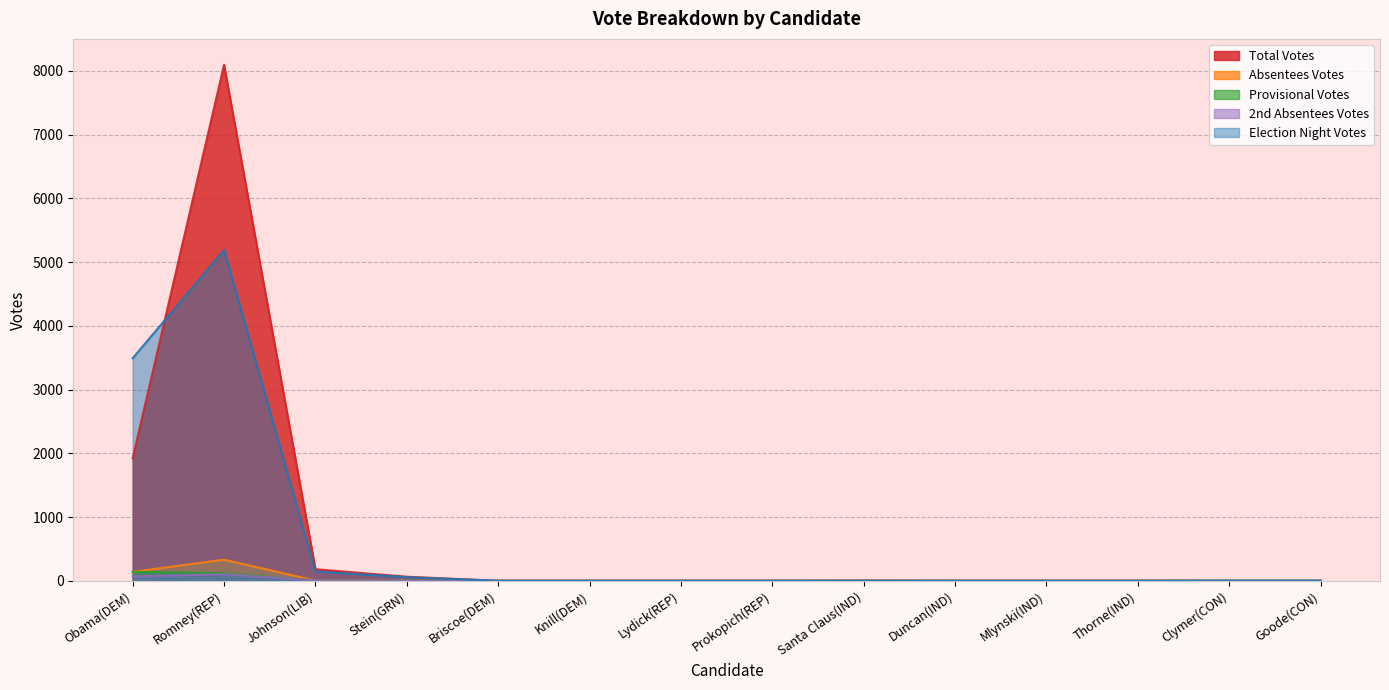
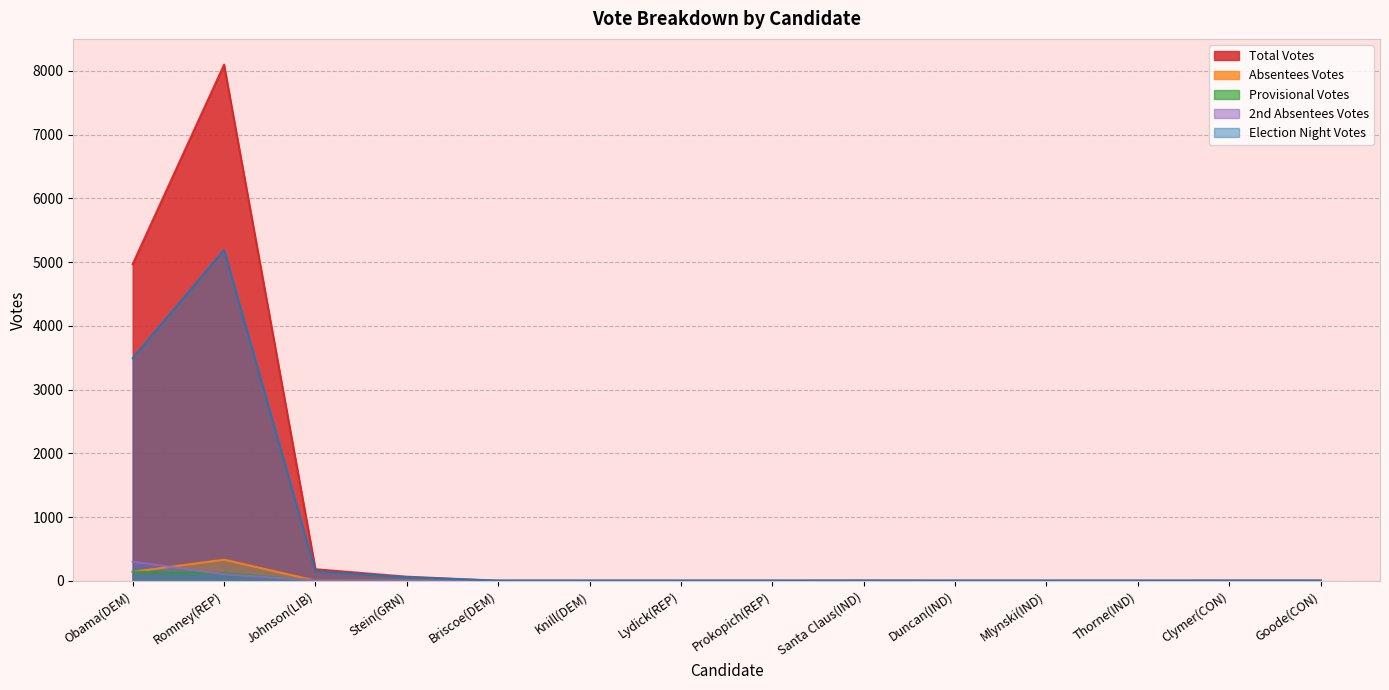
Total Votes, Obama(DEM): 1900 -> 5000
2nd Absentees Votes, Obama(DEM): 100 -> 300
